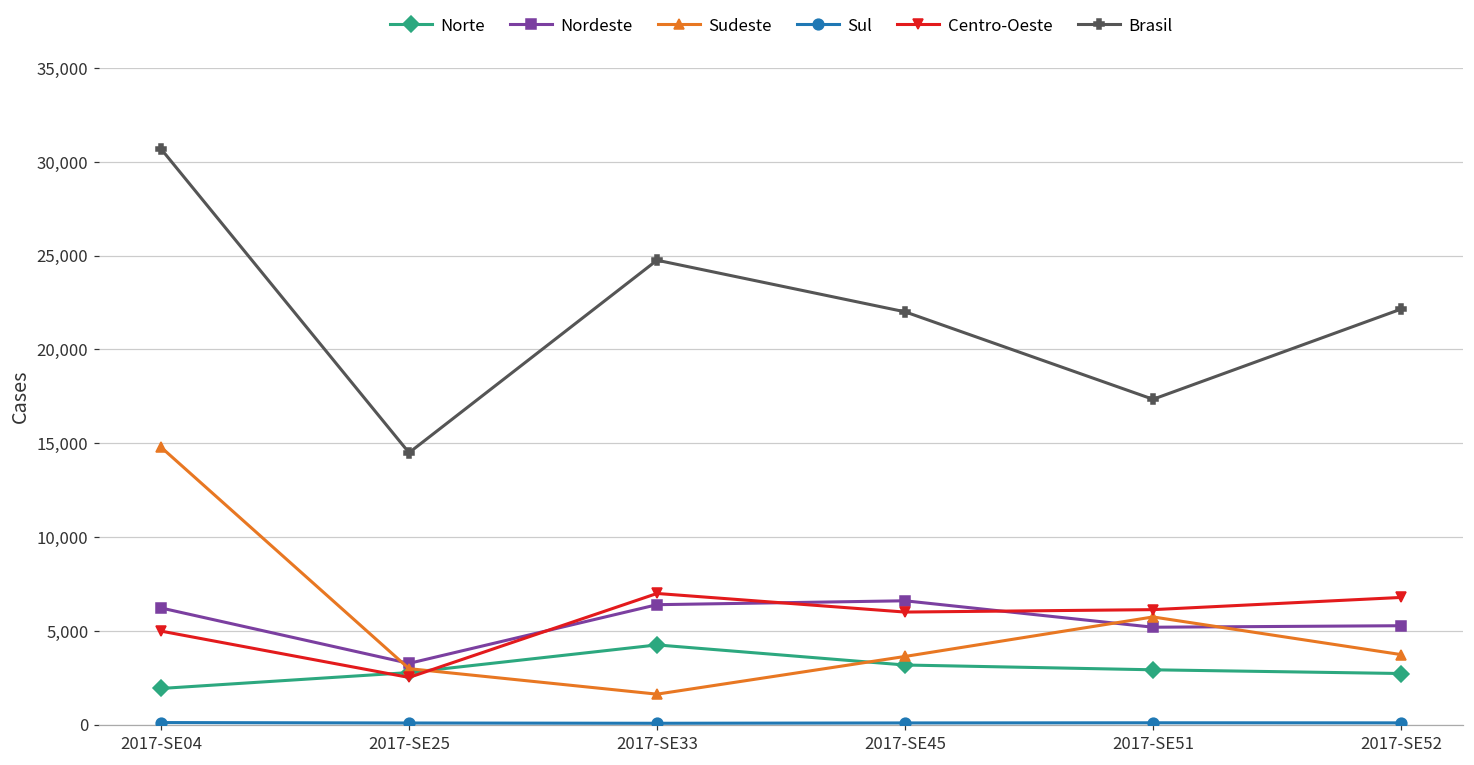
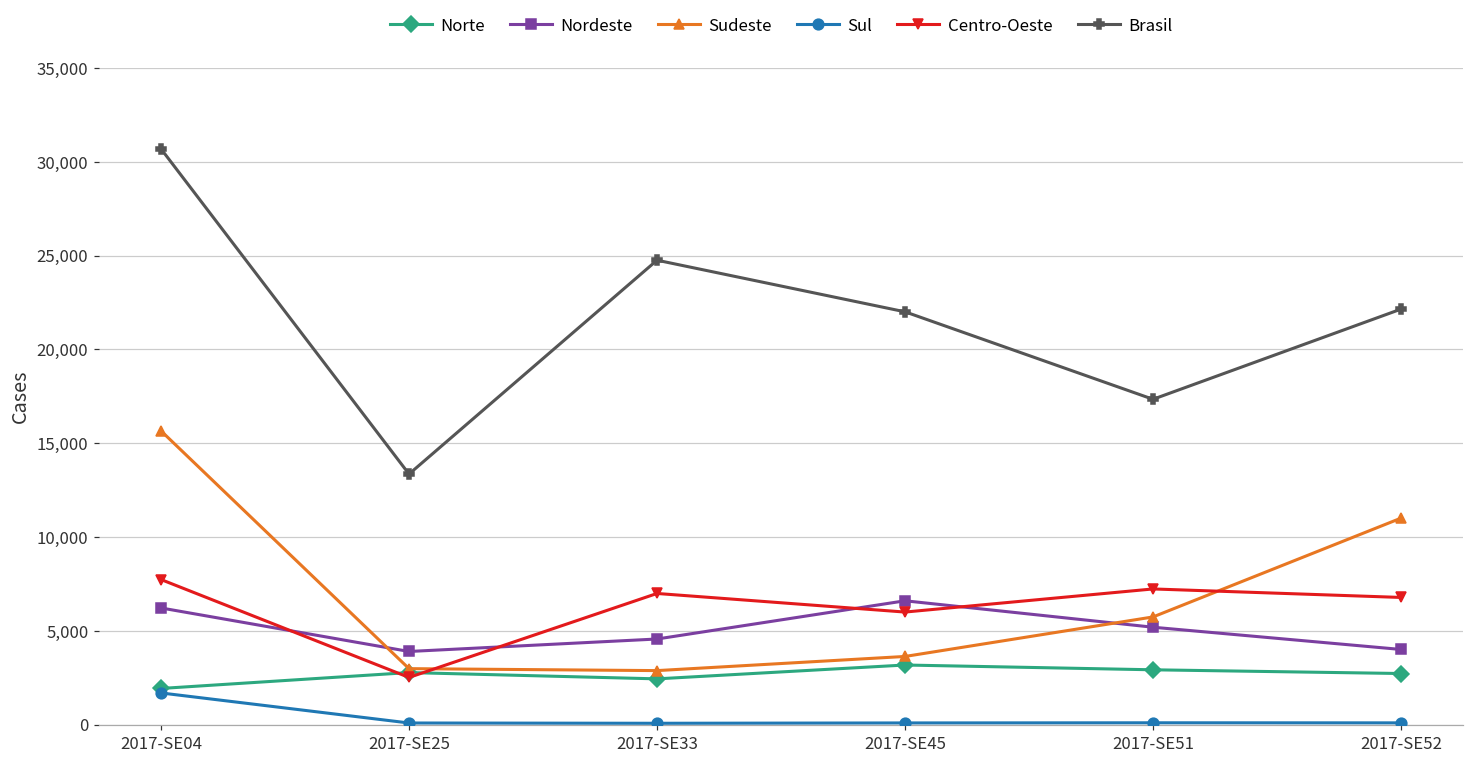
Sudeste, 2017-SE04: 14,800 -> 15,700
Sul, 2017-SE04: 100 -> 1,700
Centro-Oeste, 2017-SE04: 5,000 -> 7,700
Nordeste, 2017-SE25: 3,300 -> 3,900
Brasil, 2017-SE25: 14,500 -> 13,400
Norte, 2017-SE33: 4,200 -> 2,400
Nordeste, 2017-SE33: 6,400 -> 4,600
Sudeste, 2017-SE33: 1,600 -> 2,900
Centro-Oeste, 2017-SE51: 6,100 -> 7,200
Nordeste, 2017-SE52: 5,300 -> 4,000
Sudeste, 2017-SE52: 3,700 -> 11,000
